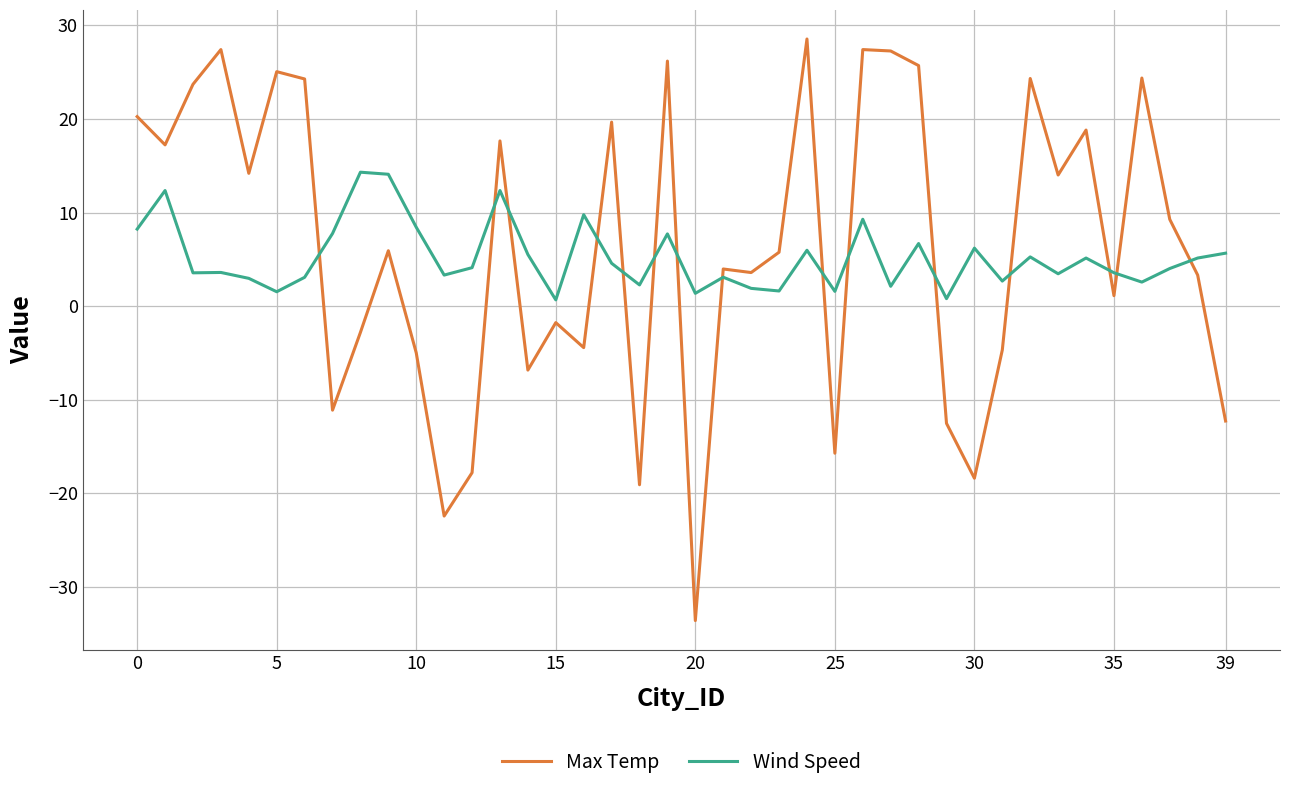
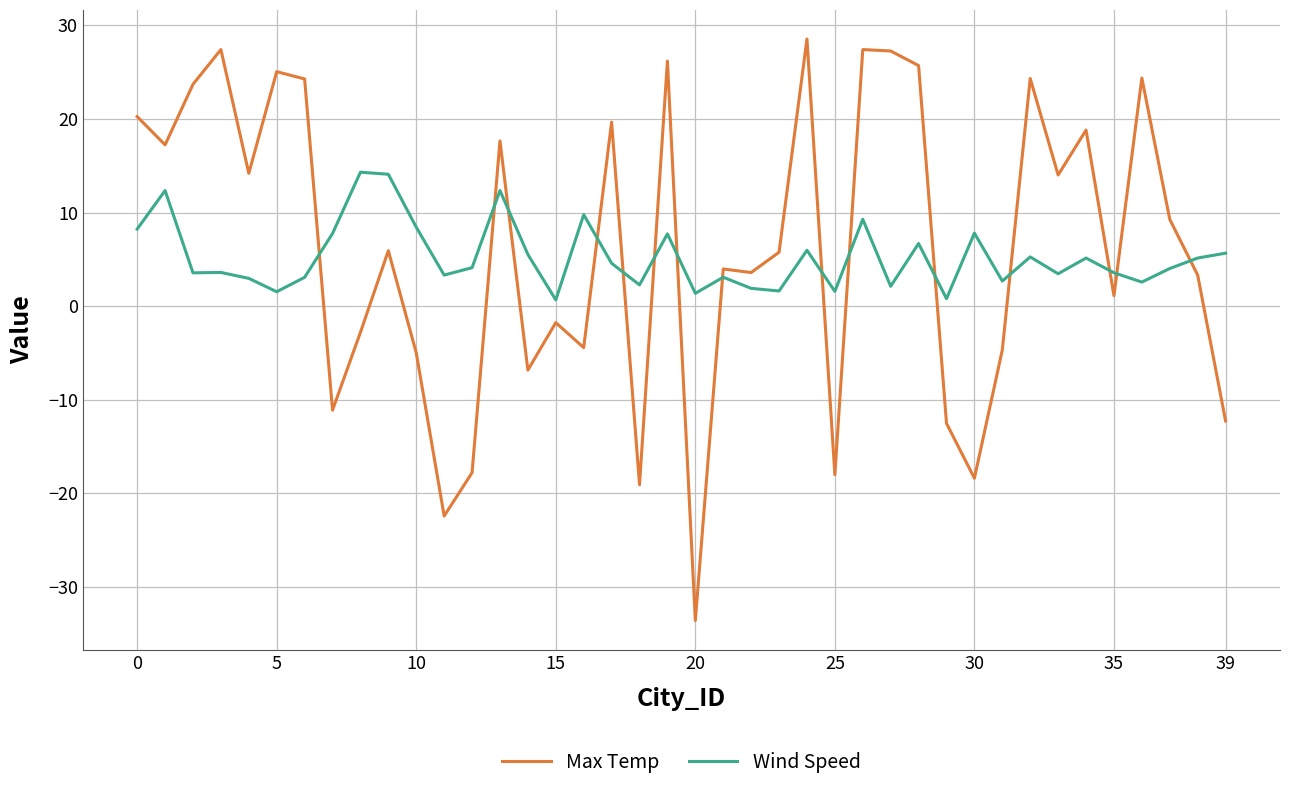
Max Temp, 25: -16 -> -18
Wind Speed, 30: 6 -> 8
